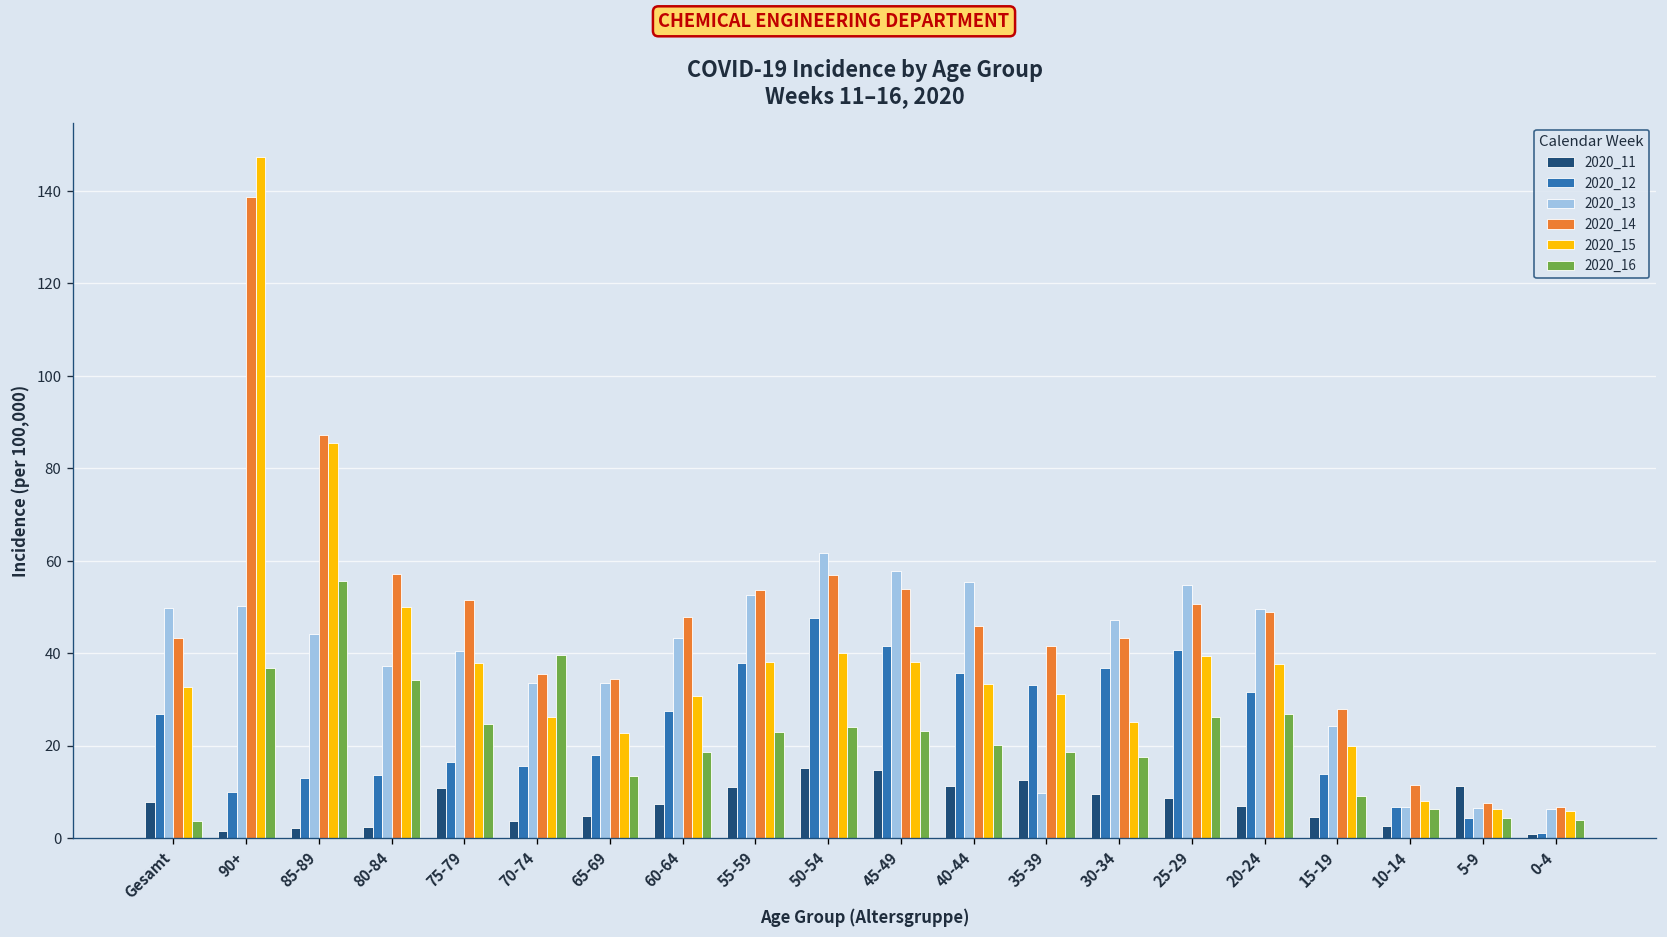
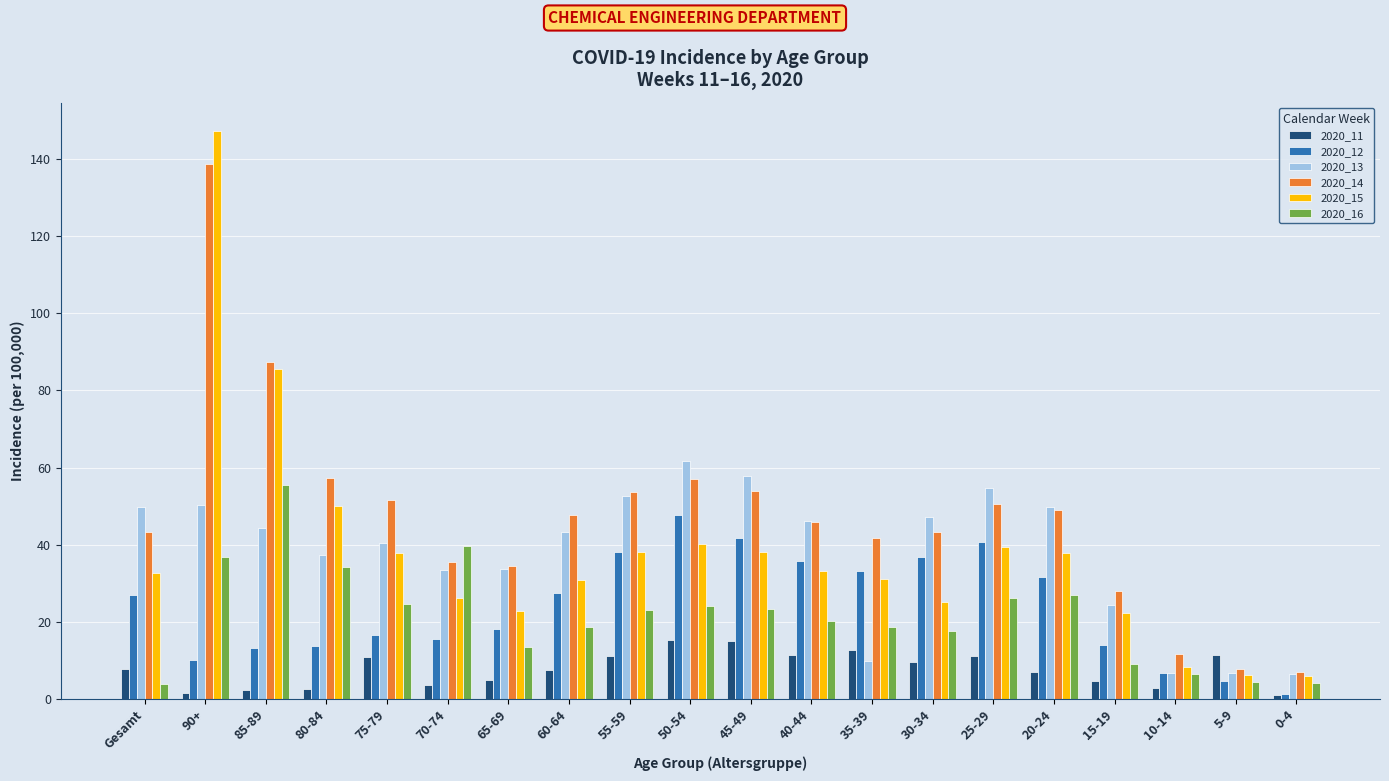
2020_13, 40-44: 55 -> 46
2020_11, 25-29: 9 -> 11
2020_15, 15-19: 20 -> 22
